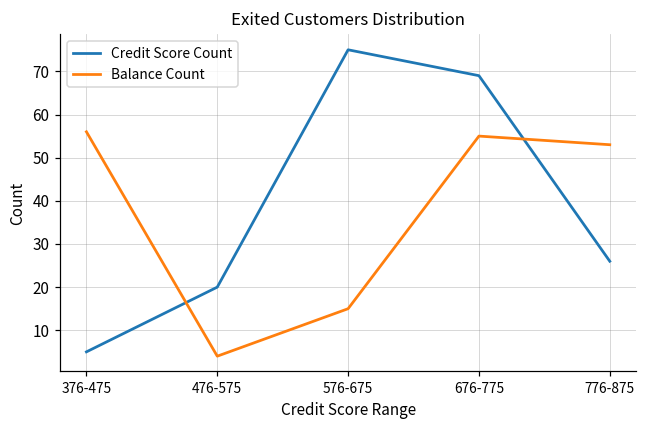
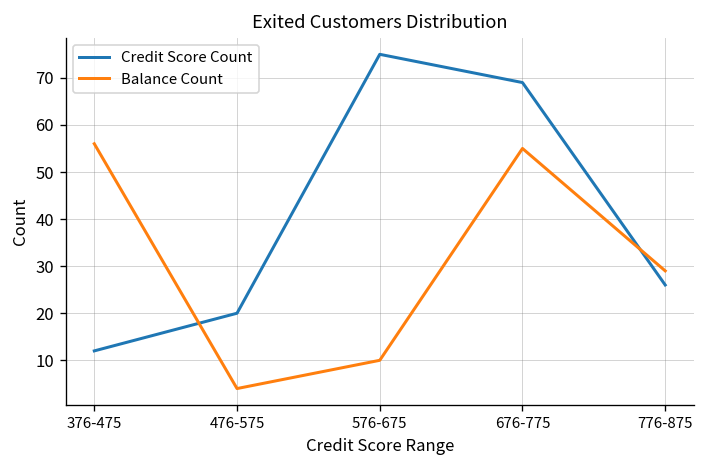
Credit Score Count, 376-475: 5 -> 12
Balance Count, 576-675: 15 -> 10
Balance Count, 776-875: 53 -> 29
